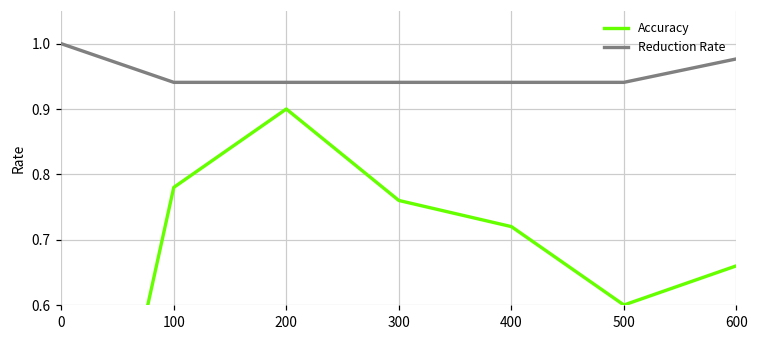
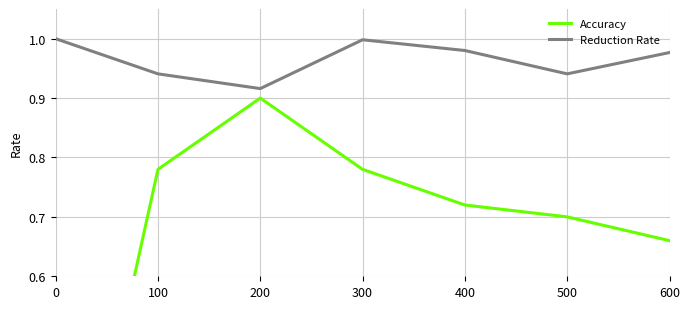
Reduction Rate, 200: 0.94 -> 0.92
Accuracy, 300: 0.76 -> 0.78
Reduction Rate, 300: 0.94 -> 1.00
Reduction Rate, 400: 0.94 -> 0.98
Accuracy, 500: 0.6 -> 0.7
